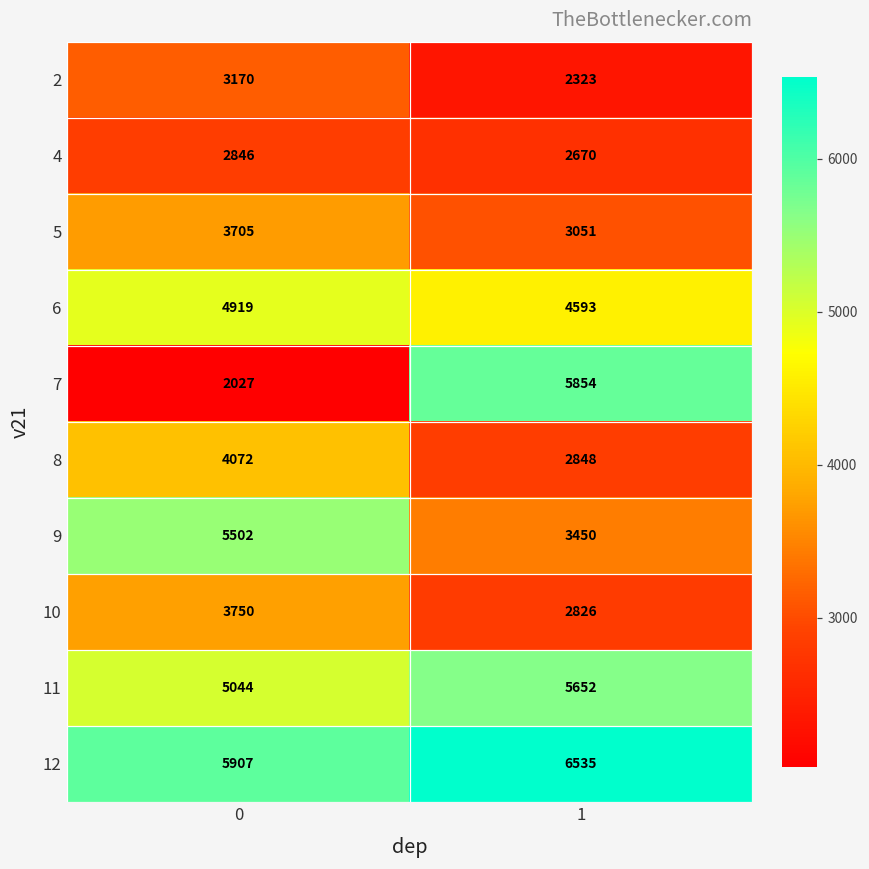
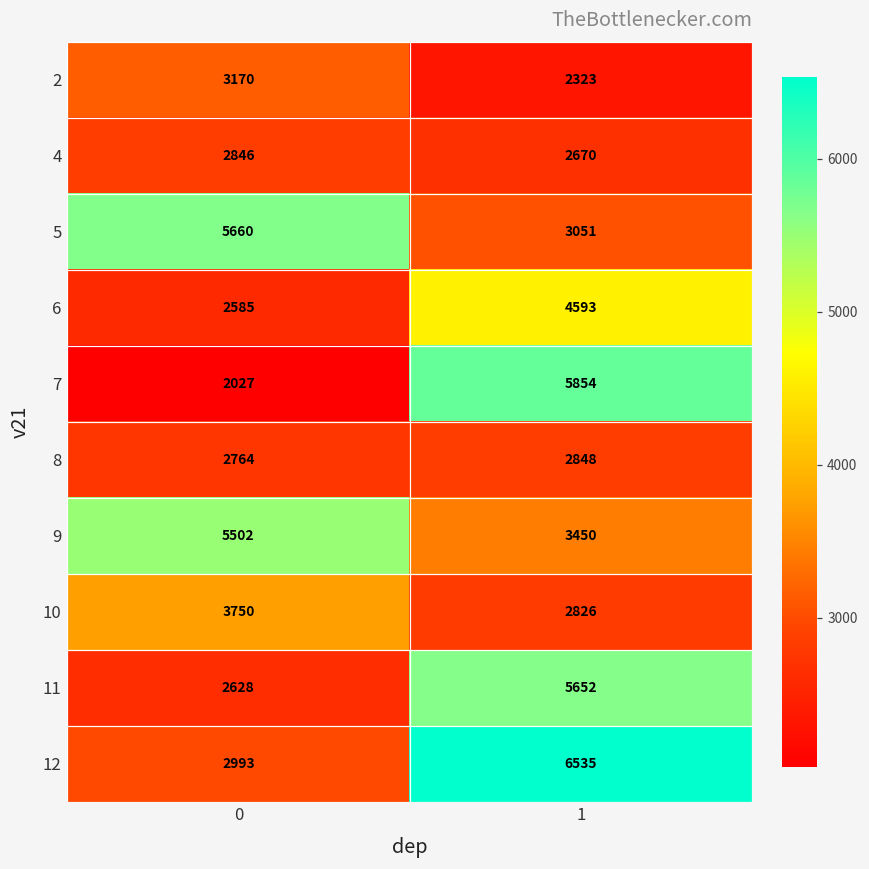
5, 0: 3705 -> 5660
6, 0: 4919 -> 2585
8, 0: 4072 -> 2764
11, 0: 5044 -> 2628
12, 0: 5907 -> 2993
